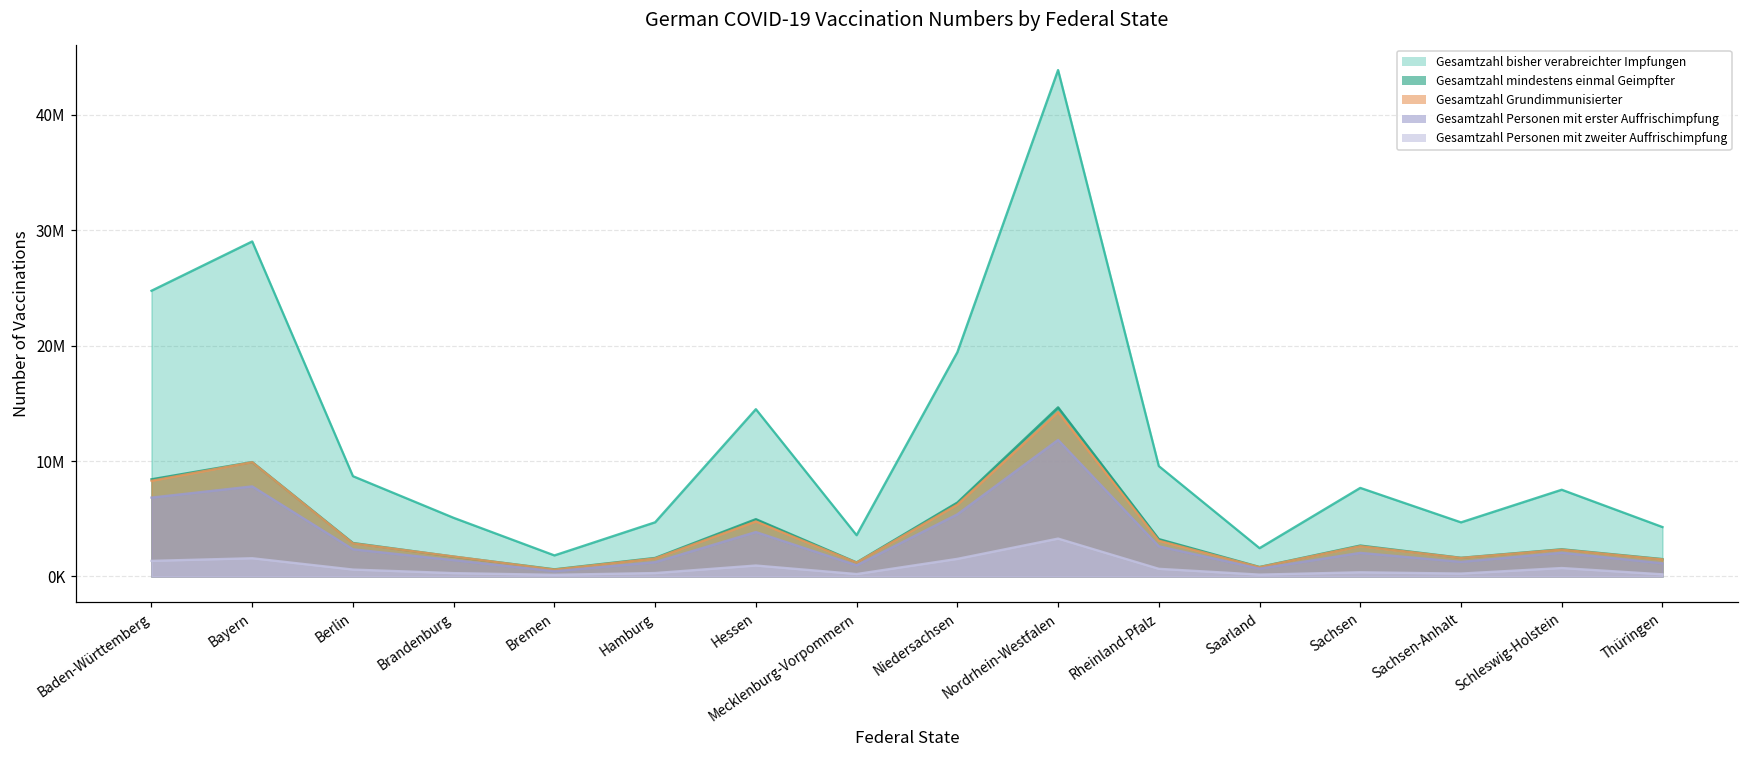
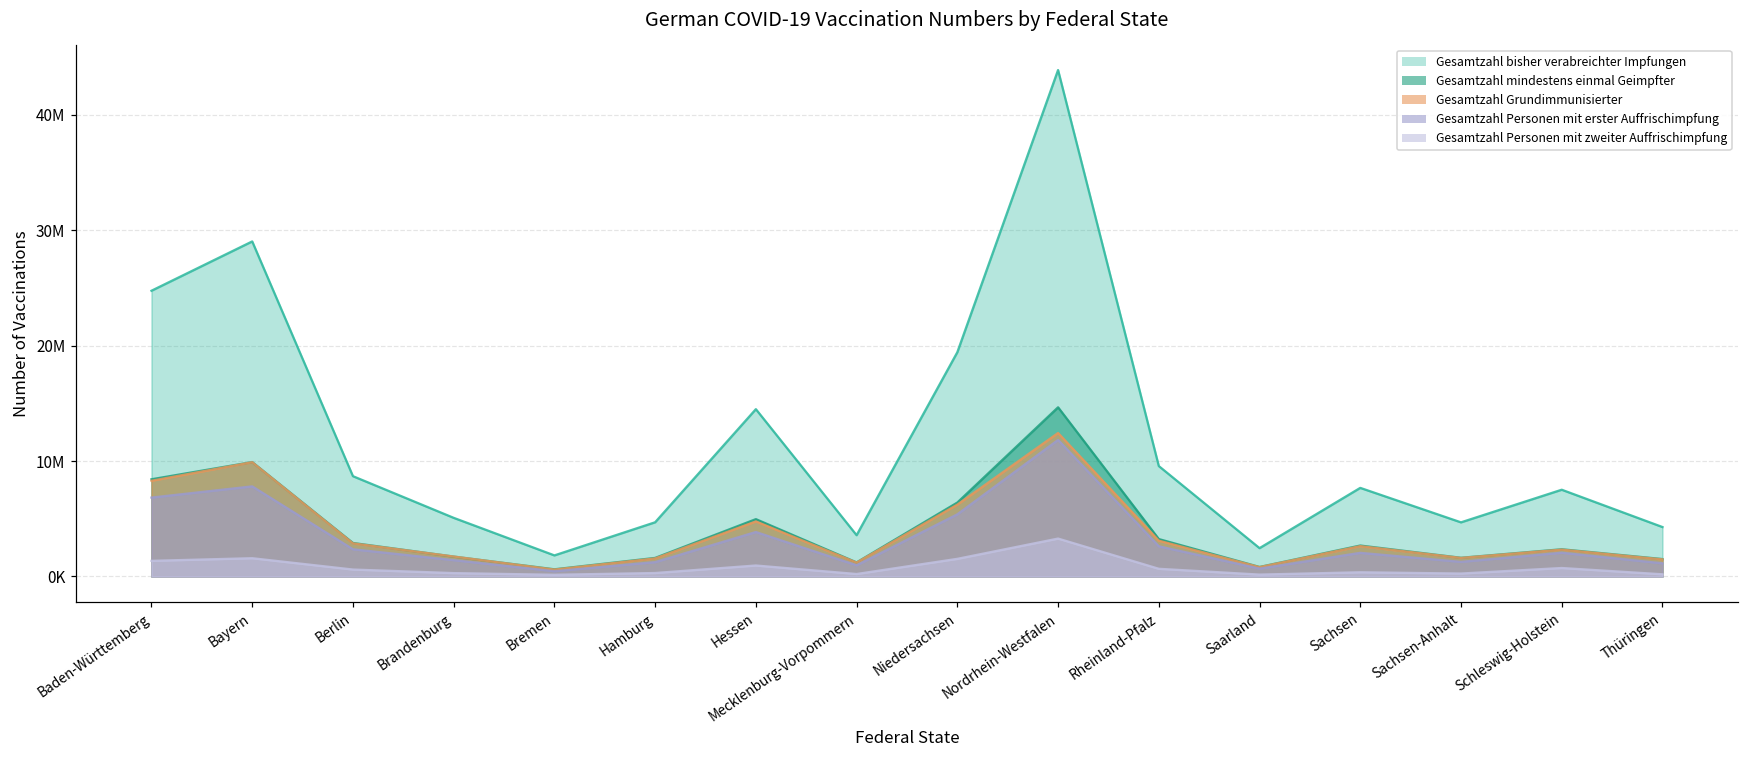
Gesamtzahl Grundimmunisierter, Nordrhein-Westfalen: 14200000 -> 12400000
